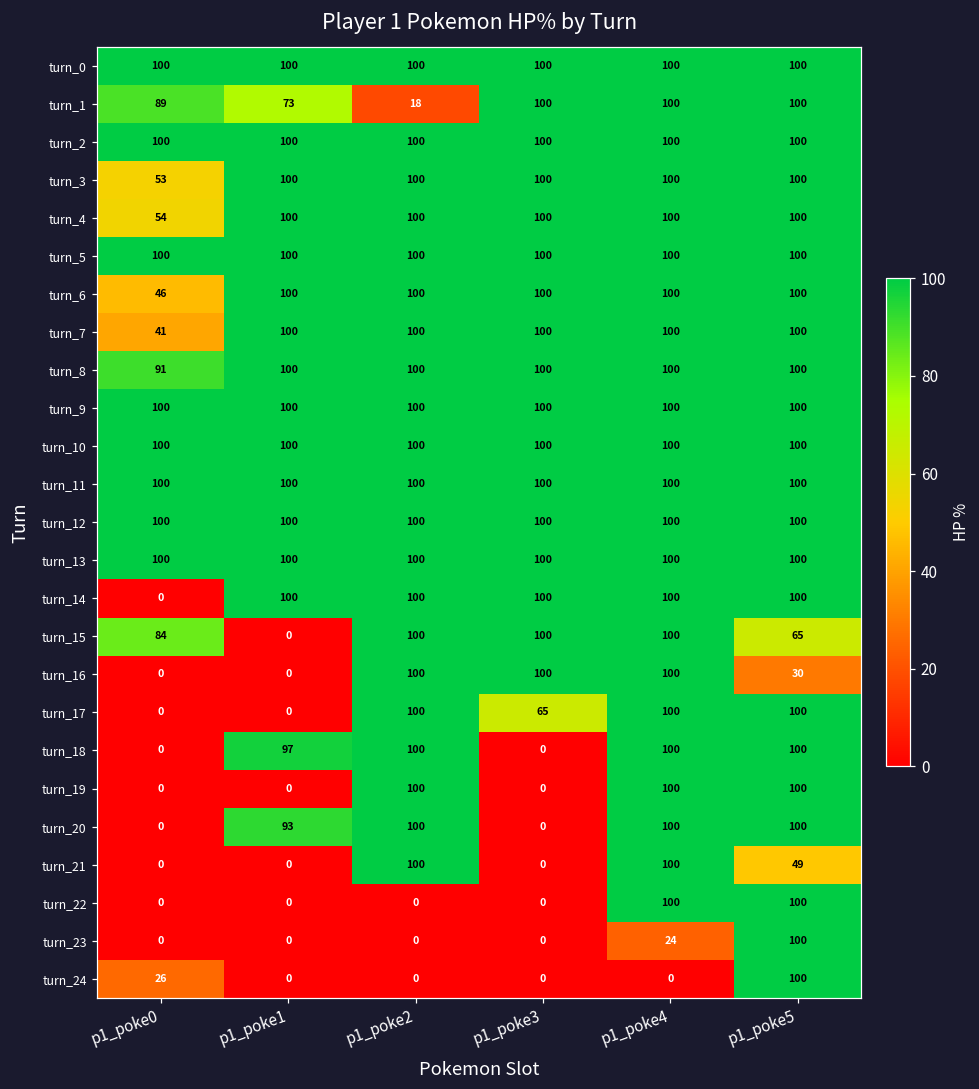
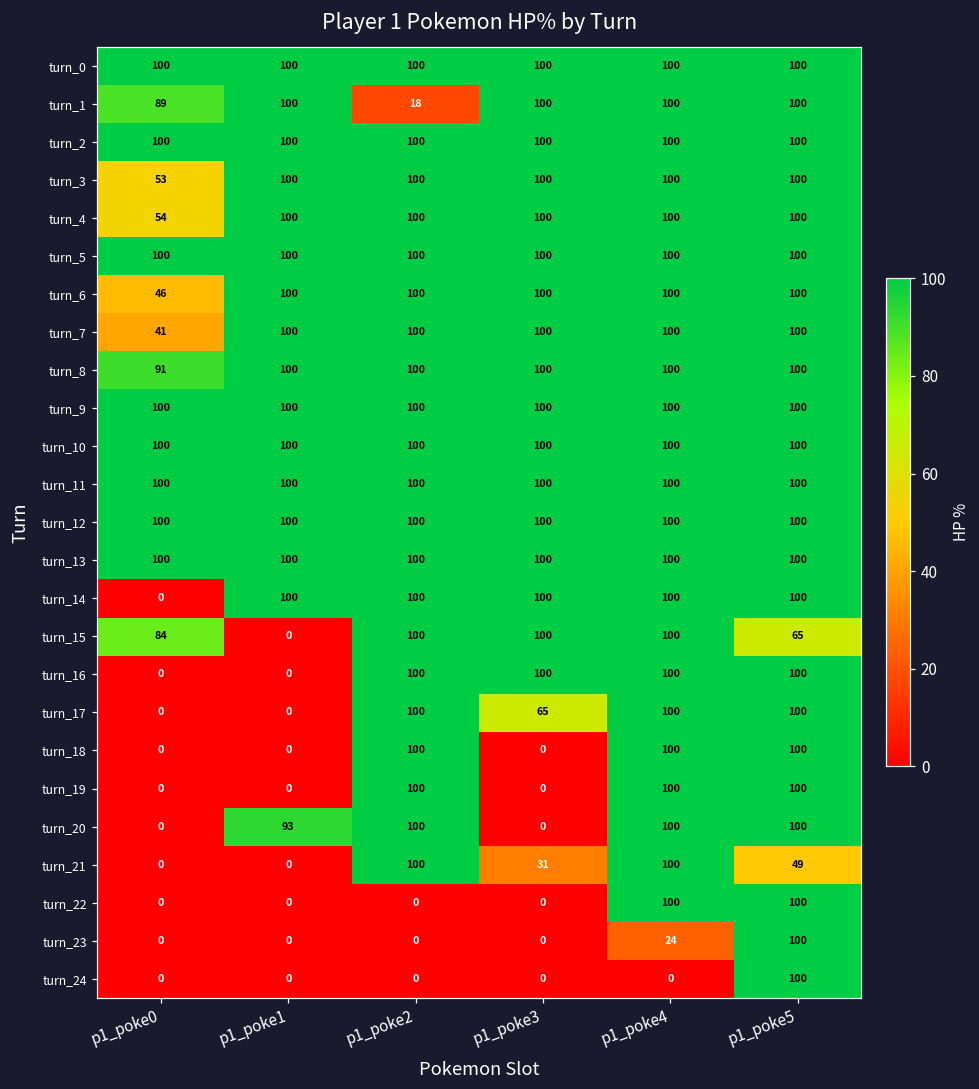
turn_1, p1_poke1: 73 -> 100
turn_16, p1_poke5: 30 -> 100
turn_18, p1_poke1: 97 -> 0
turn_21, p1_poke3: 0 -> 31
turn_24, p1_poke0: 26 -> 0
